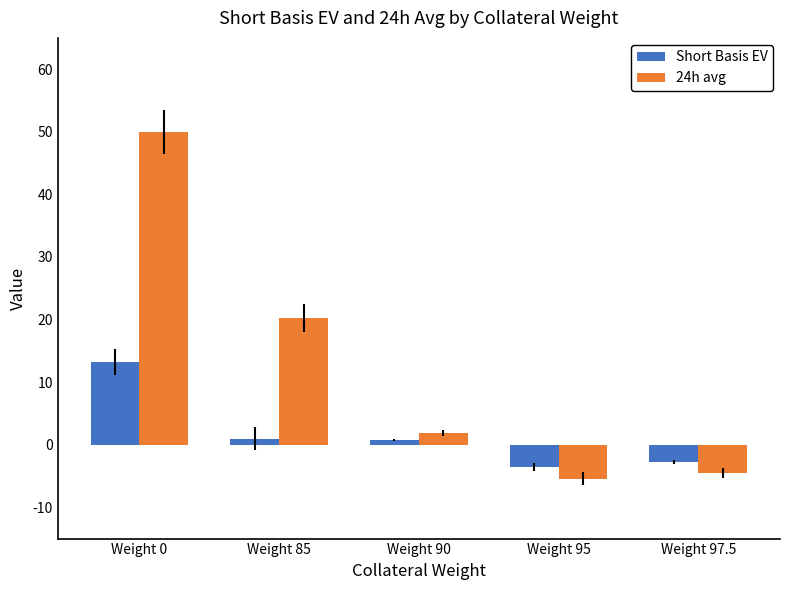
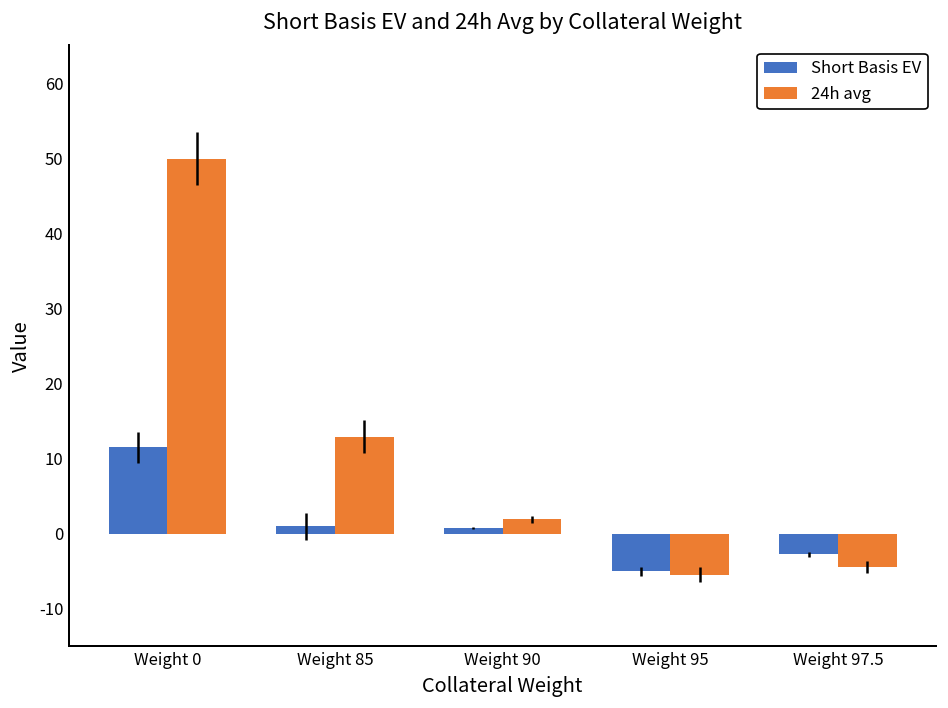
Short Basis EV, Weight 0: 13 -> 12
24h avg, Weight 85: 20 -> 13
Short Basis EV, Weight 95: -4 -> -5
